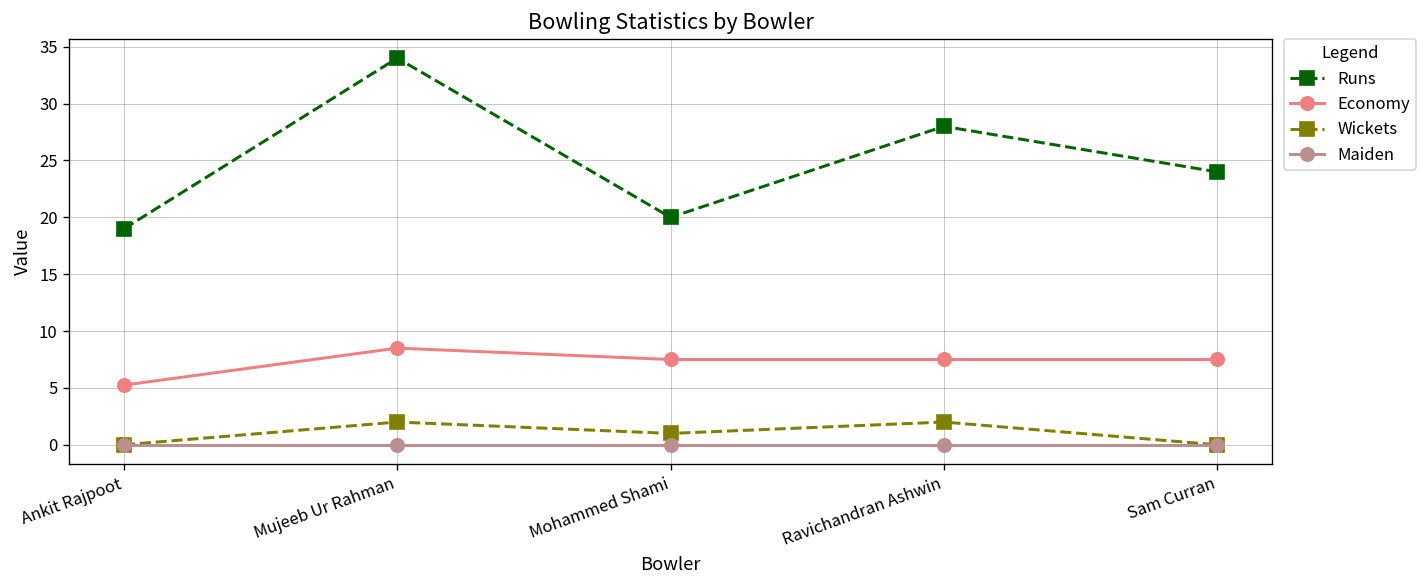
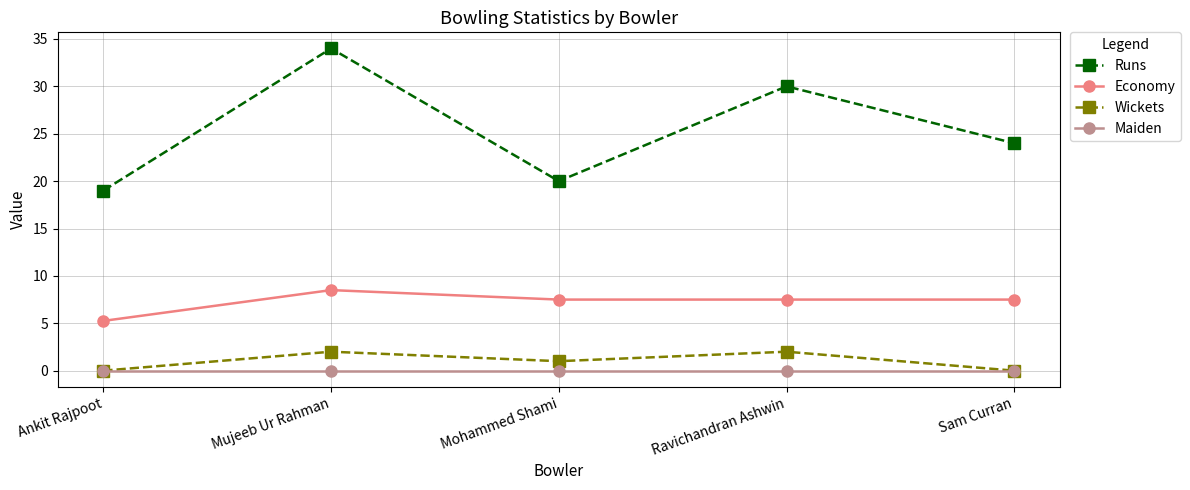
Runs, Ravichandran Ashwin: 28 -> 30
